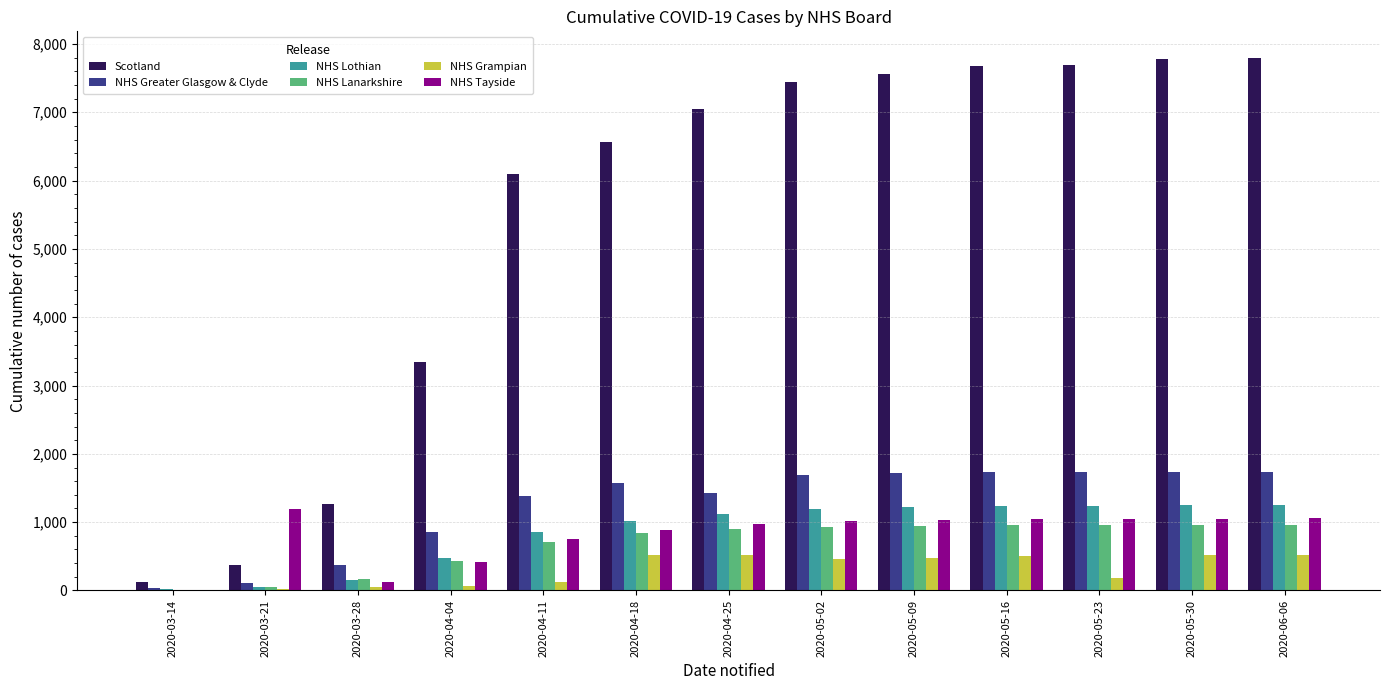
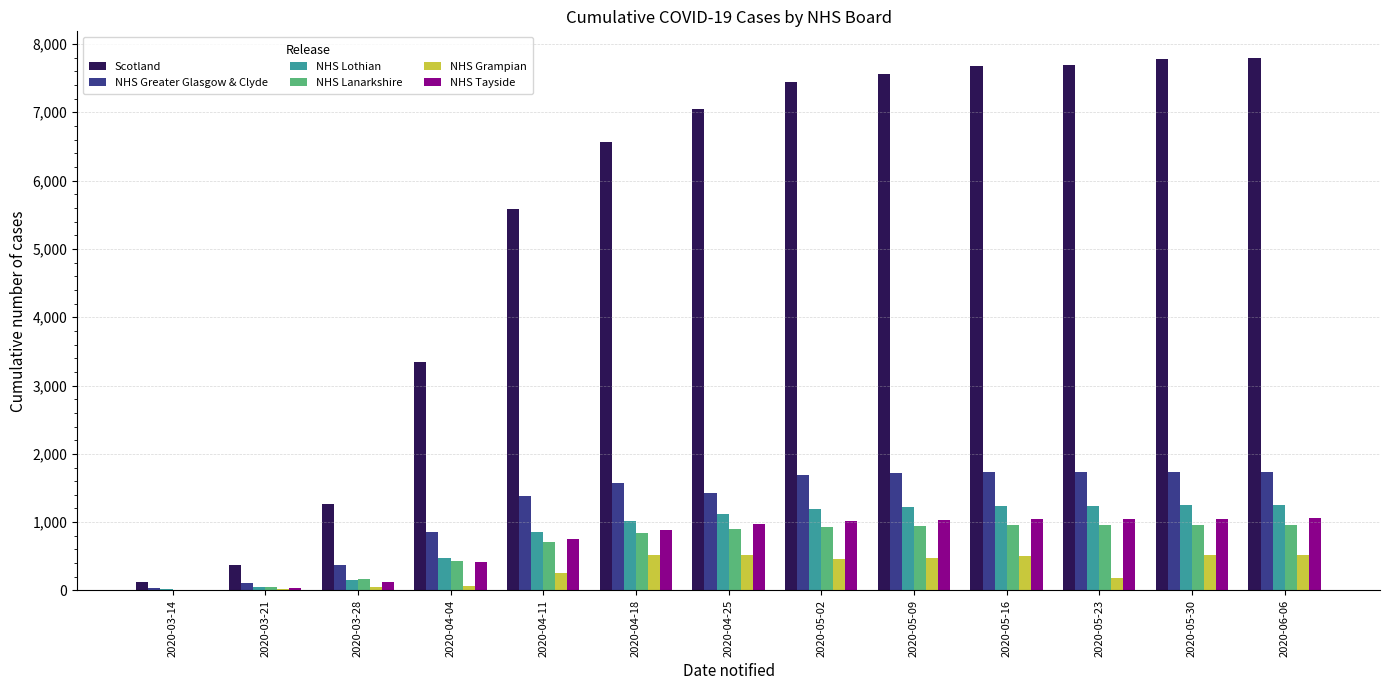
NHS Tayside, 2020-03-21: 1,200 -> 0
Scotland, 2020-04-11: 6,100 -> 5,600
NHS Grampian, 2020-04-11: 100 -> 300
